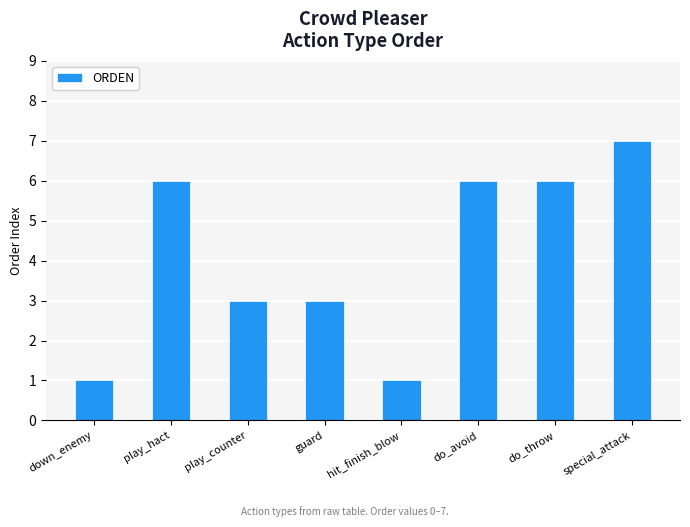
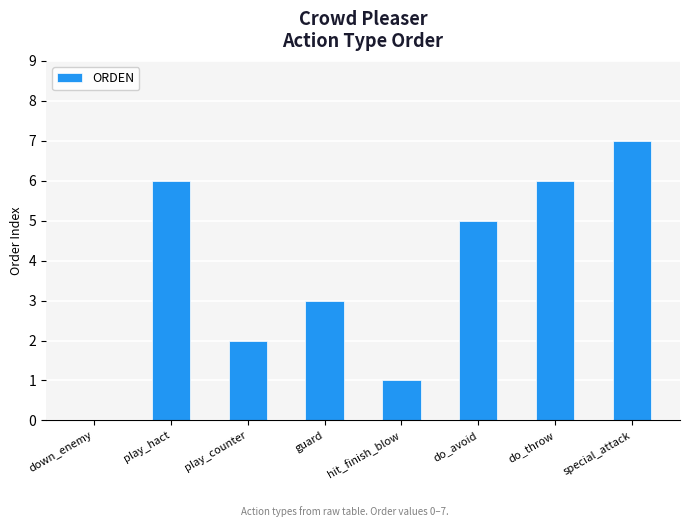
down_enemy: 1 -> 0
play_counter: 3 -> 2
do_avoid: 6 -> 5
